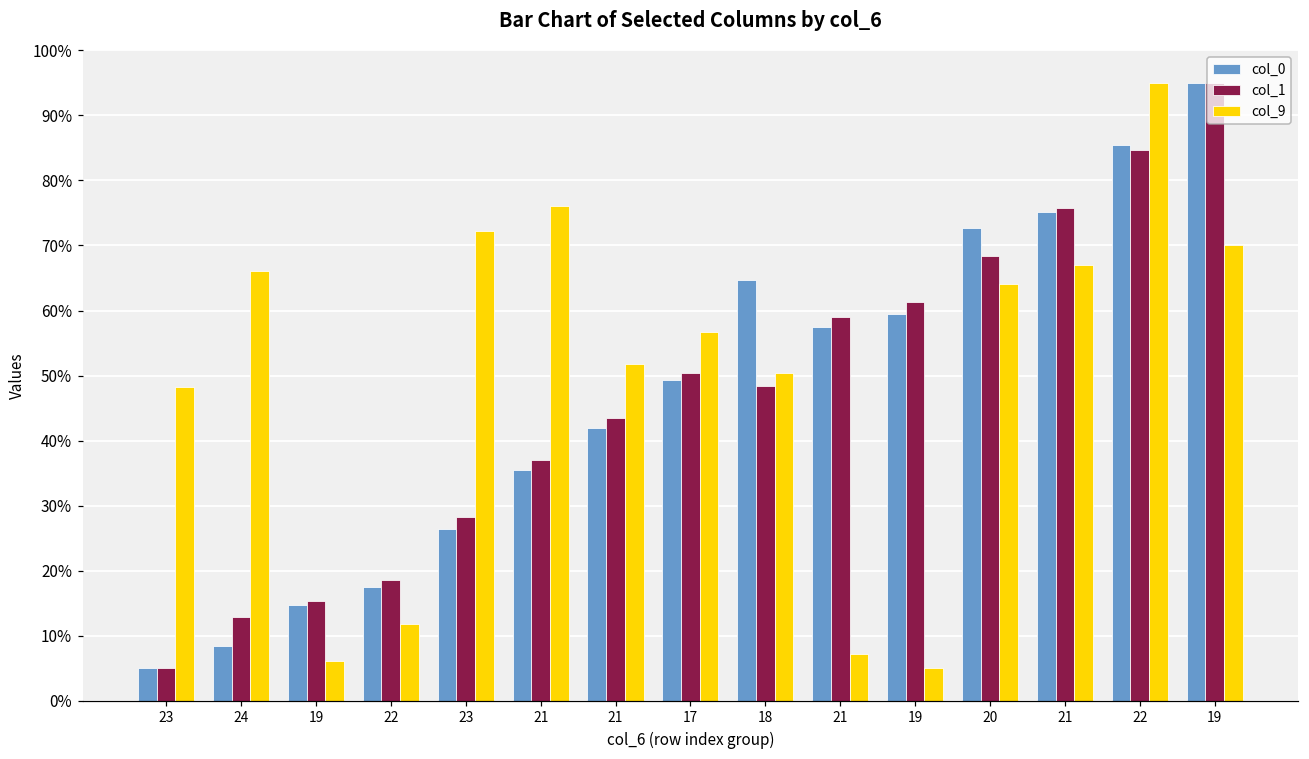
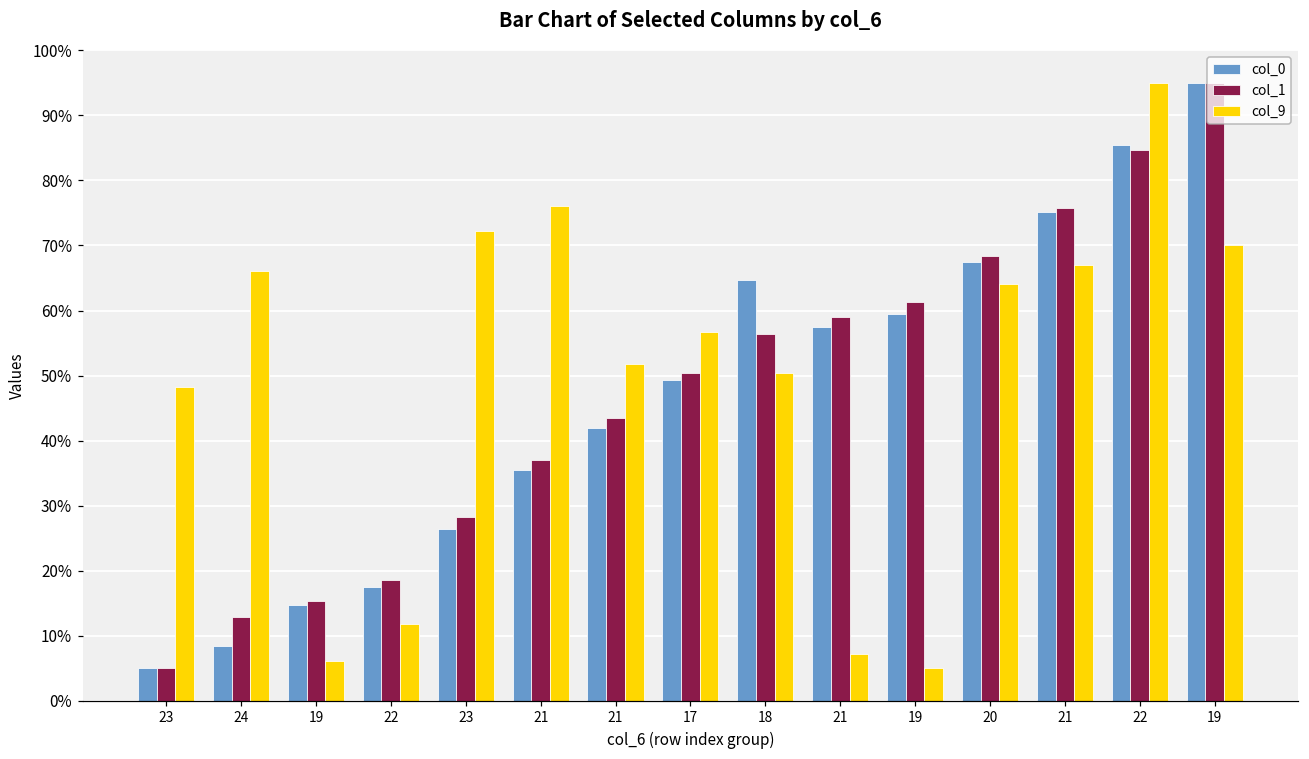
col_1, 18: 48% -> 56%
col_0, 20: 73% -> 67%
